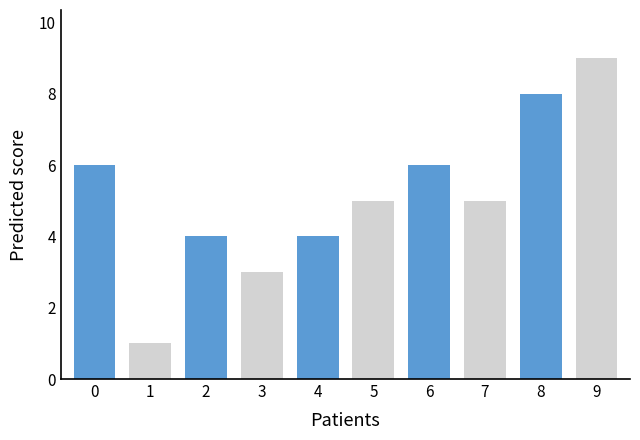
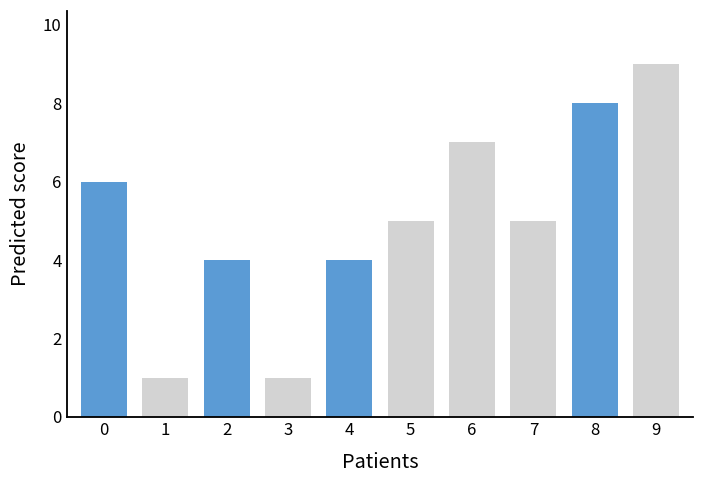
3: 3 -> 1
6: 6 -> 7
